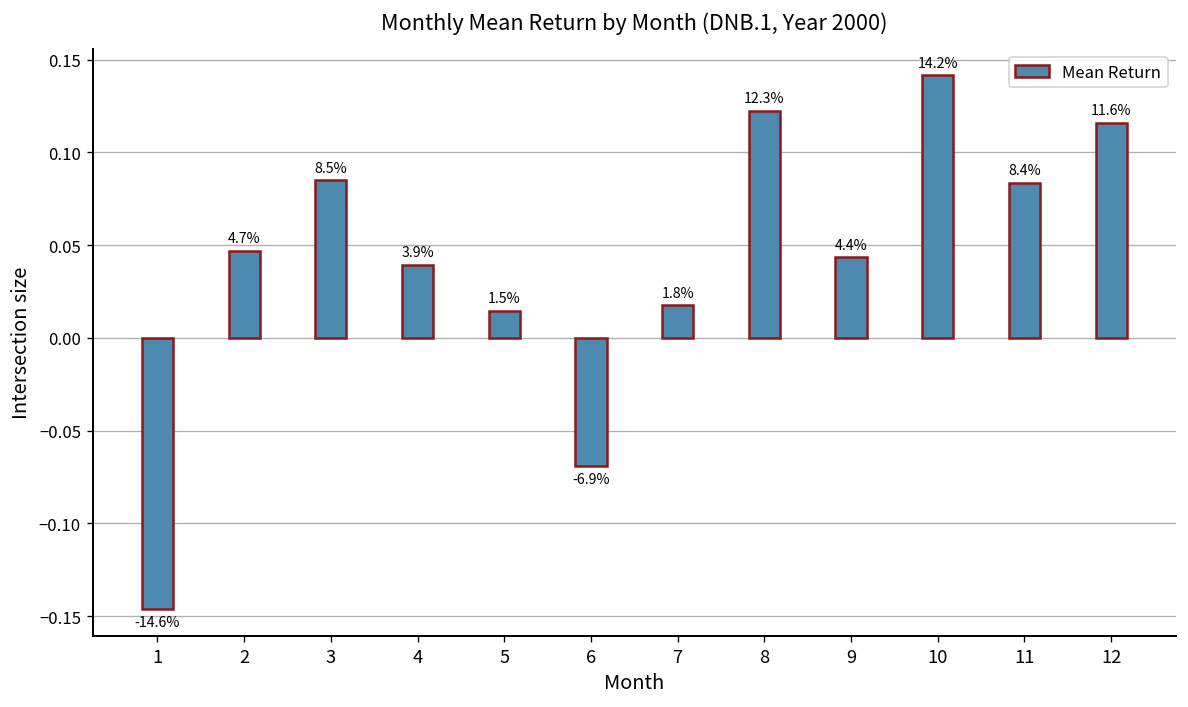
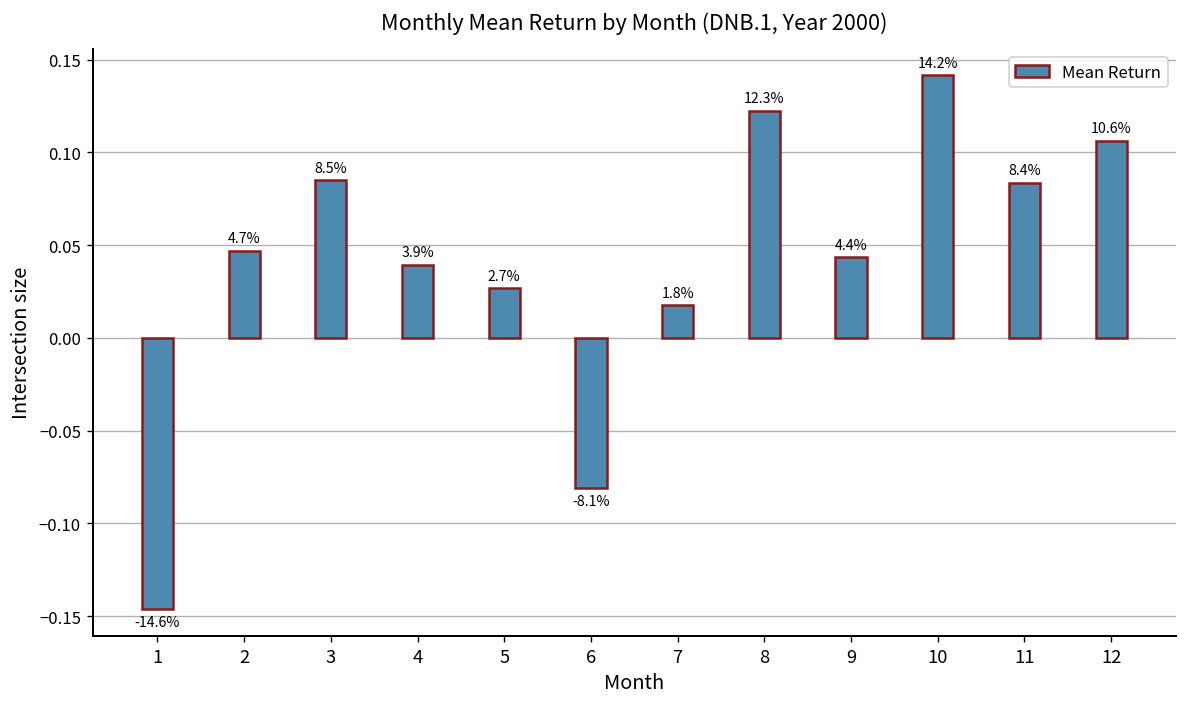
5: 1.5% -> 2.7%
6: -6.9% -> -8.1%
12: 11.6% -> 10.6%
